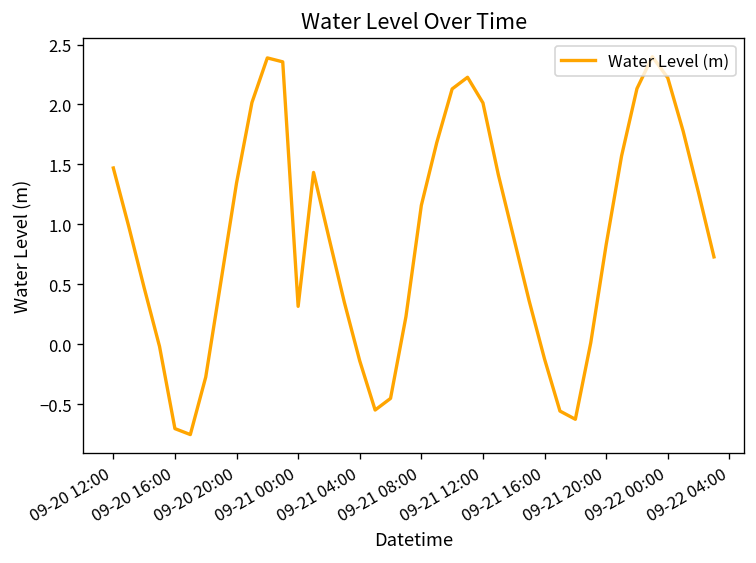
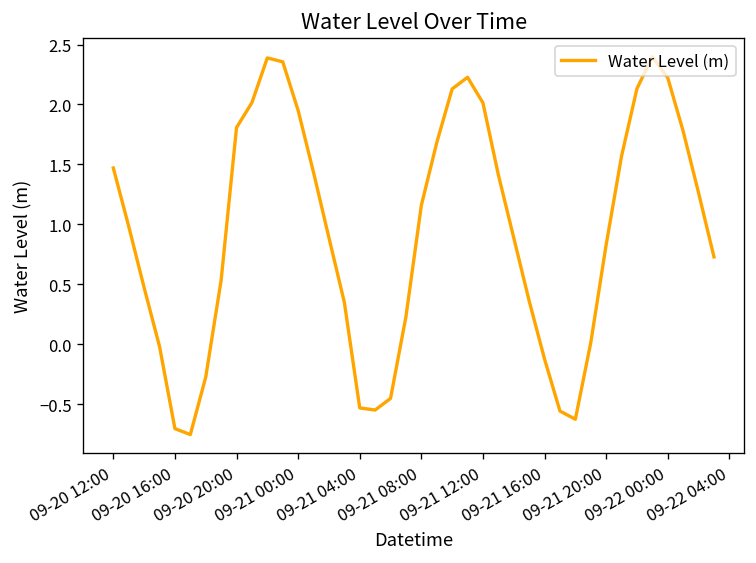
09-20 20:00: 1.3 -> 1.8
09-21 00:00: 0.3 -> 2.0
09-21 04:00: -0.1 -> -0.5
